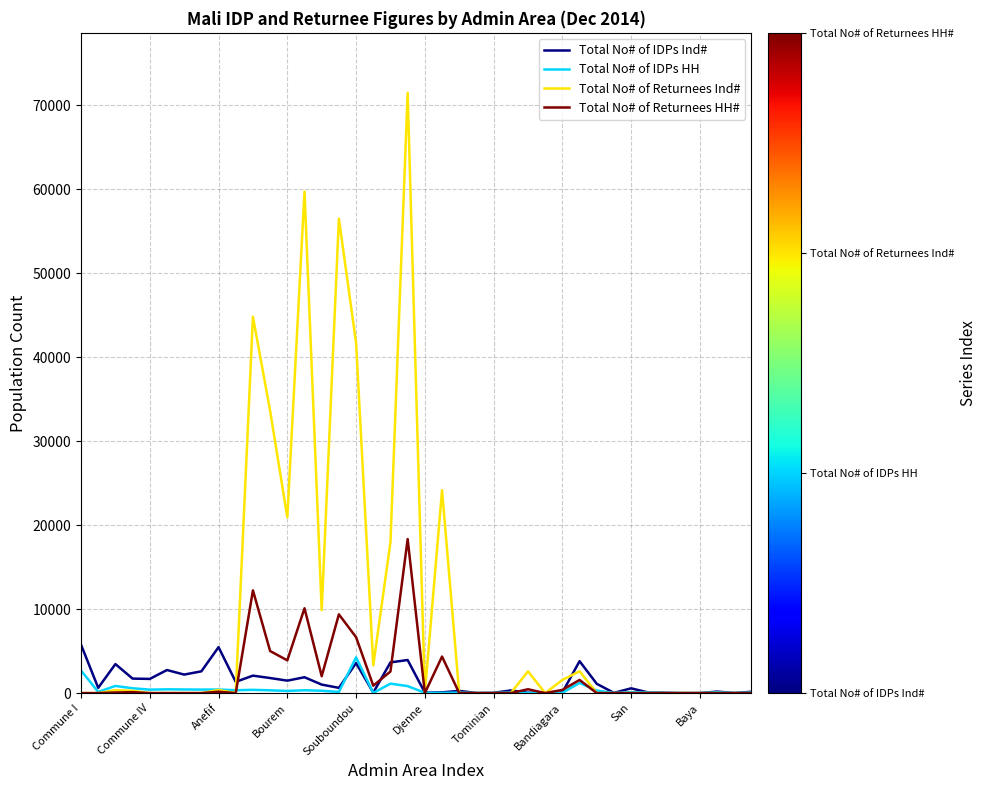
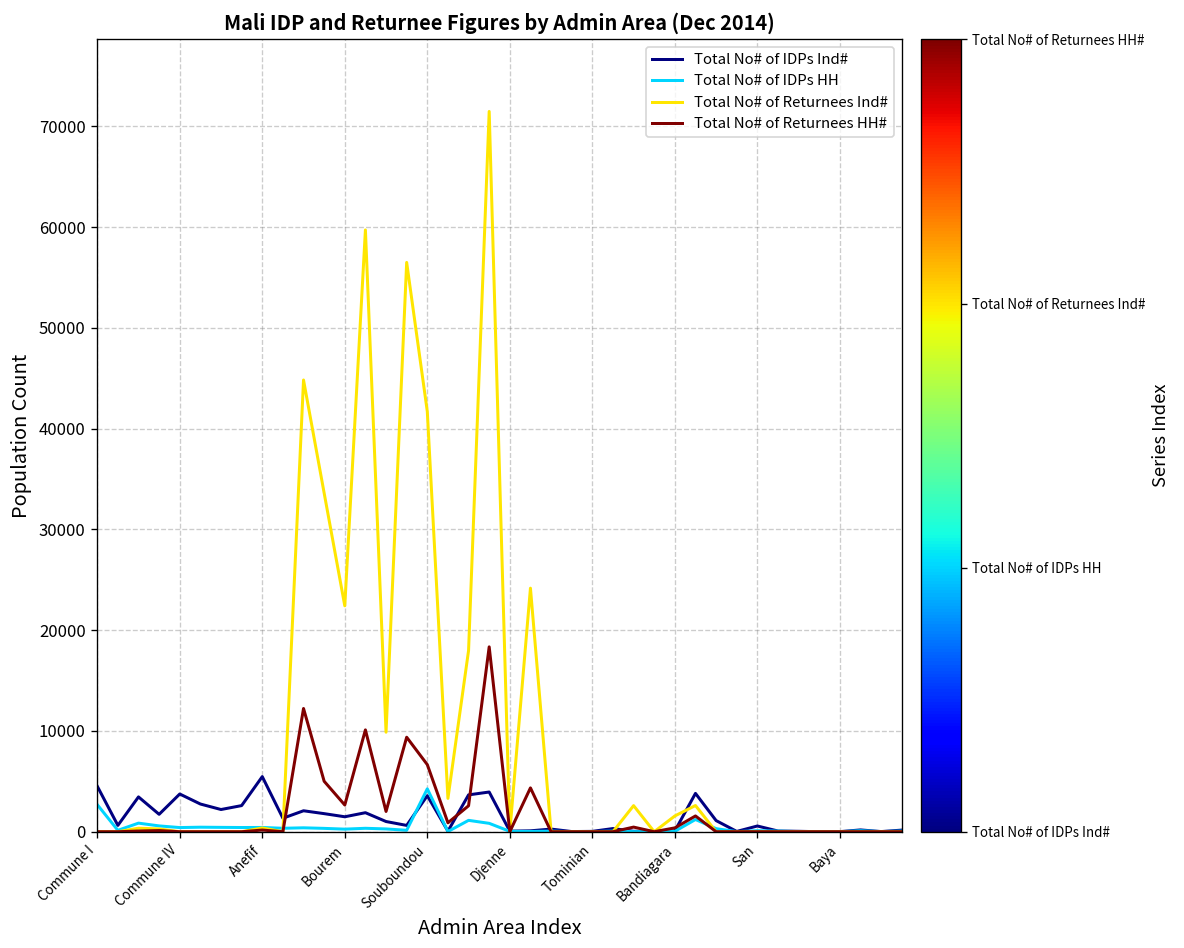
Total No# of IDPs Ind#, Commune I: 6000 -> 5000
Total No# of IDPs Ind#, Commune IV: 2000 -> 4000
Total No# of Returnees Ind#, Bourem: 21000 -> 22000
Total No# of Returnees HH#, Bourem: 4000 -> 3000
